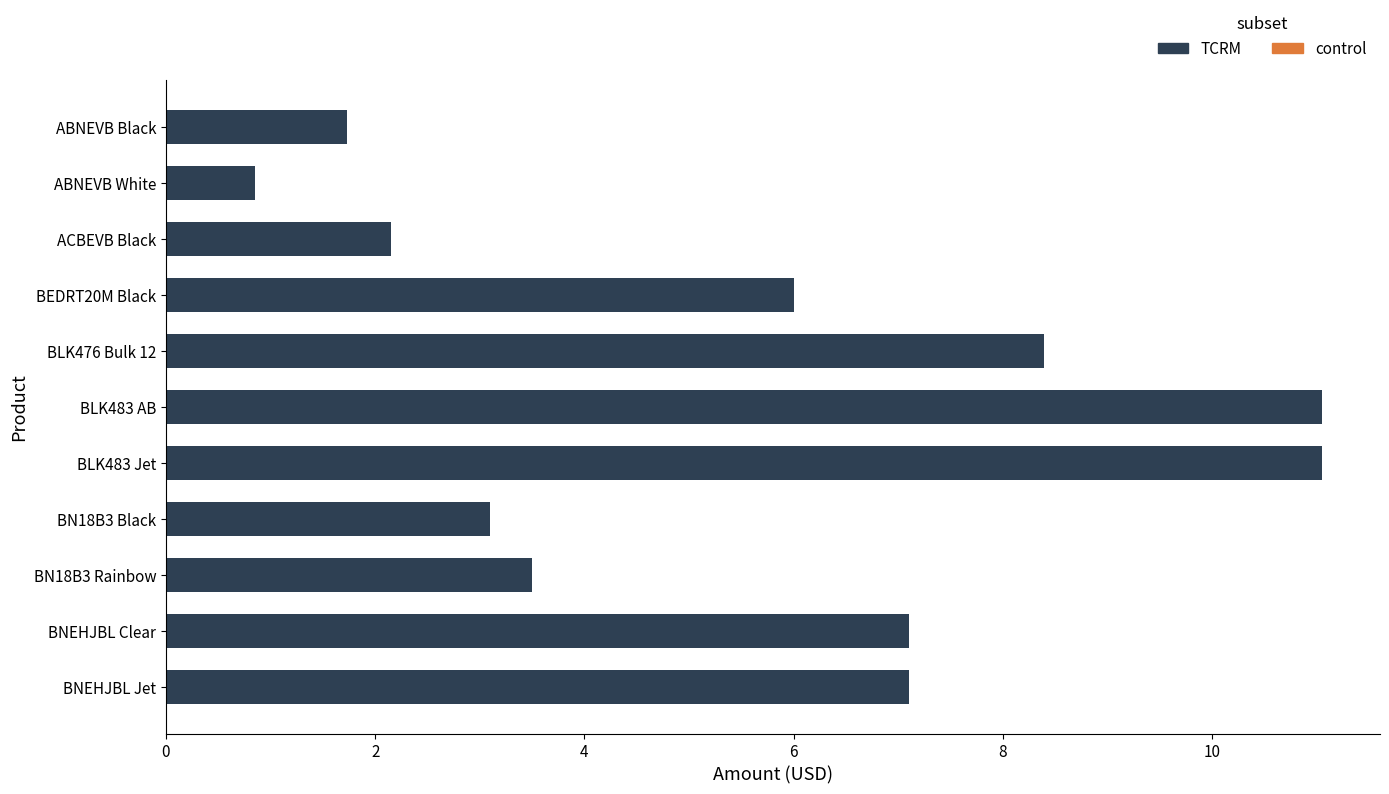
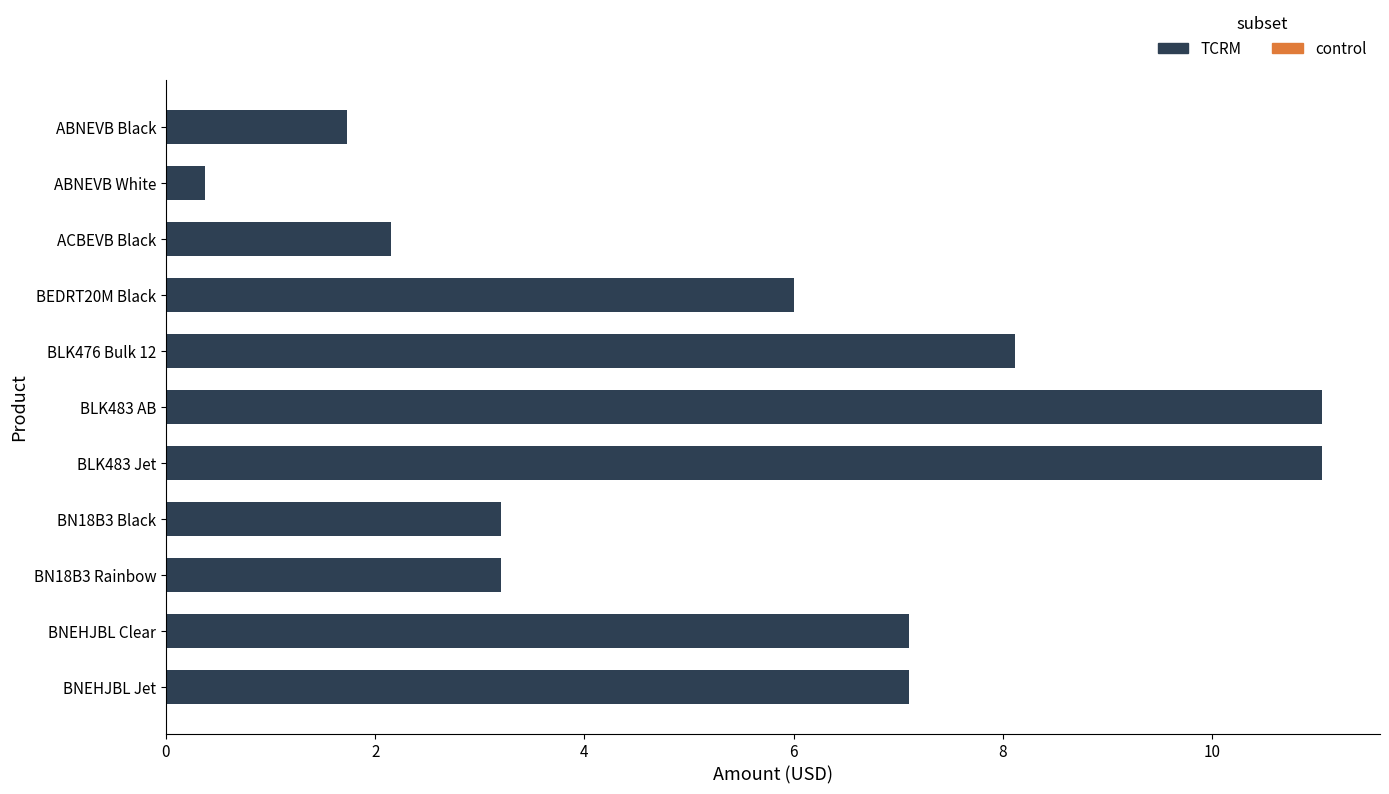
ABNEVB White: 0.85 -> 0.37
BLK476 Bulk 12: 8.39 -> 8.11
BN18B3 Black: 3.1 -> 3.2
BN18B3 Rainbow: 3.5 -> 3.2
